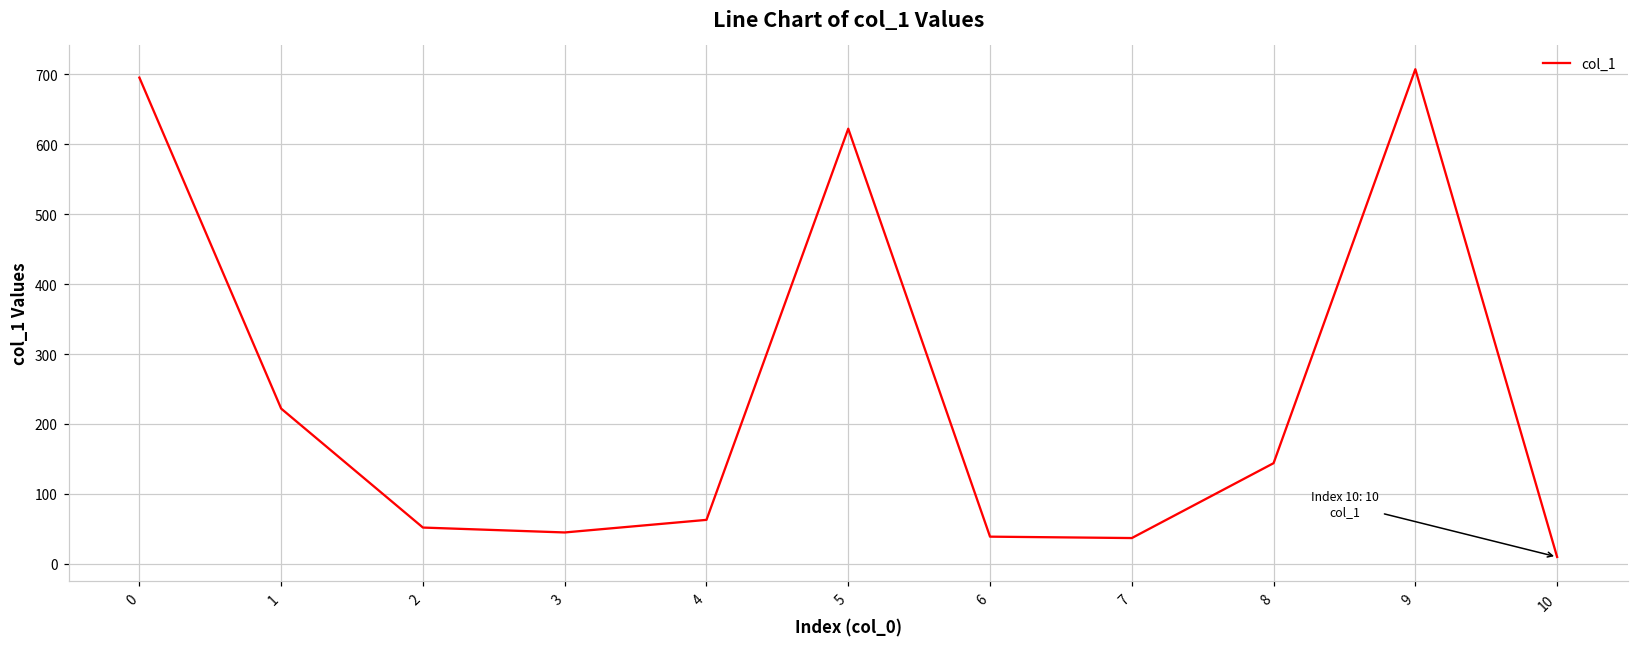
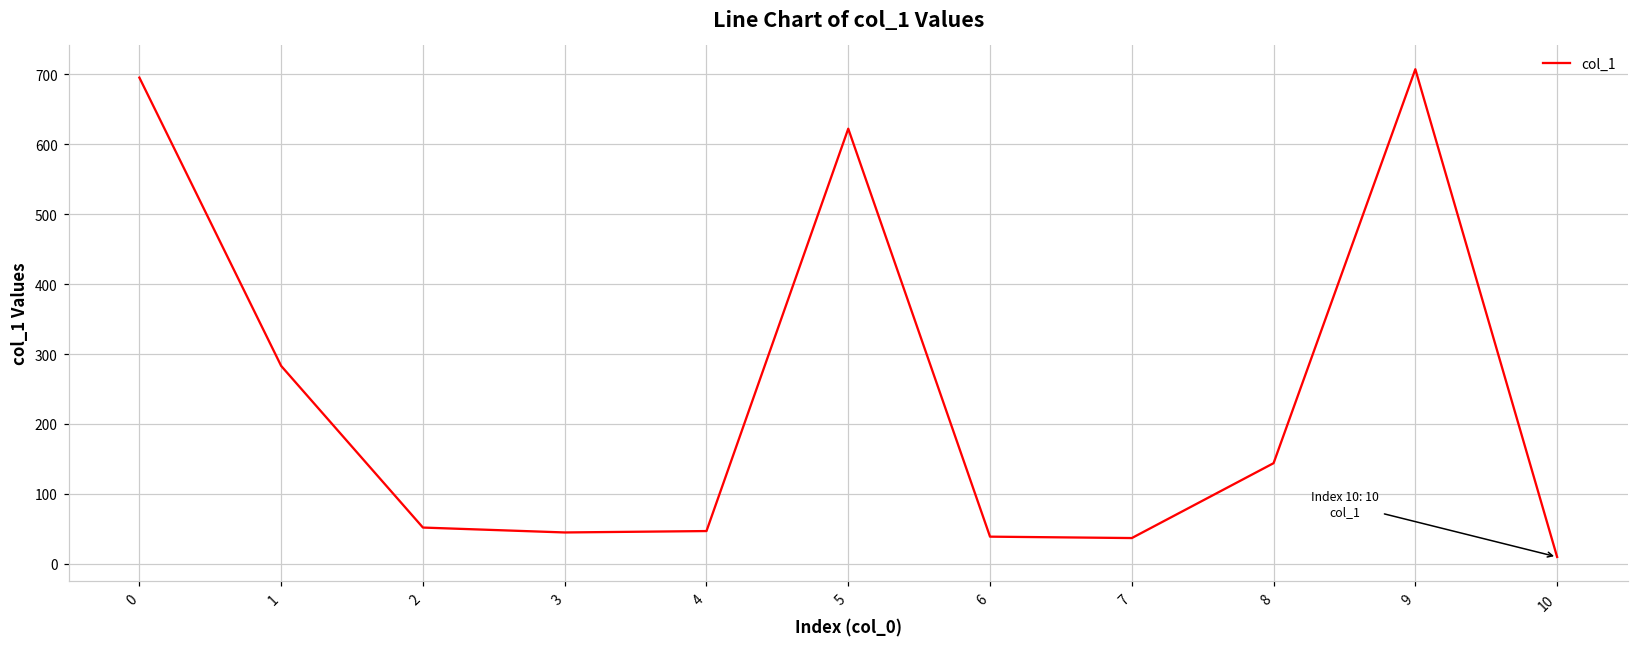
1: 220 -> 280
4: 60 -> 50
